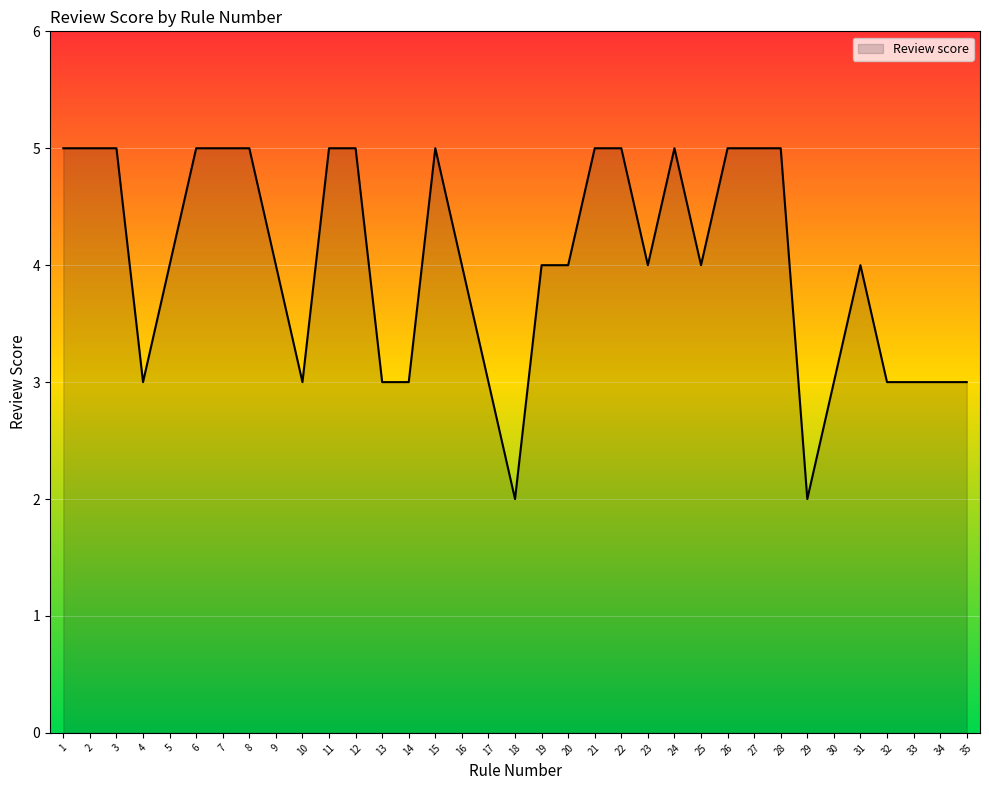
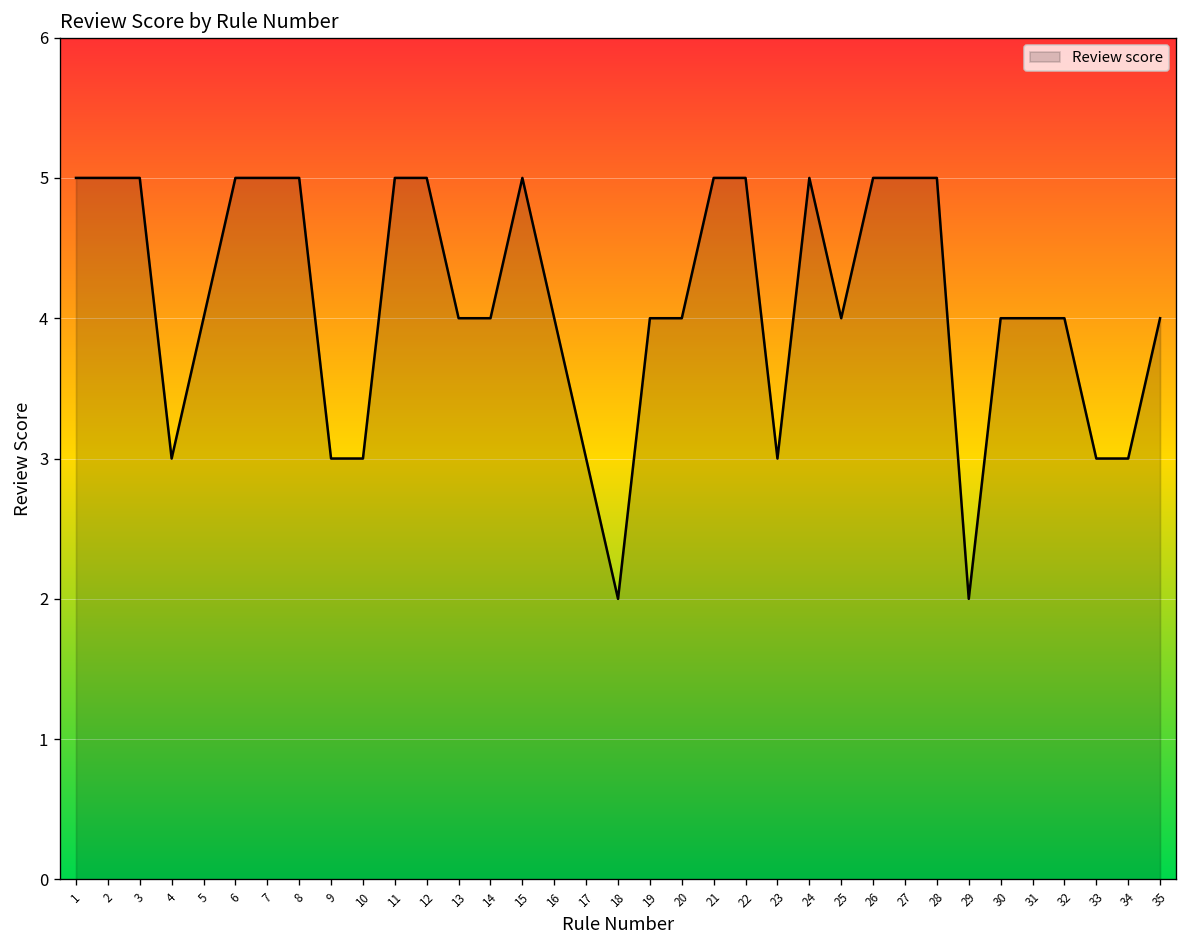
9: 4 -> 3
13: 3 -> 4
14: 3 -> 4
23: 4 -> 3
30: 3 -> 4
32: 3 -> 4
35: 3 -> 4
